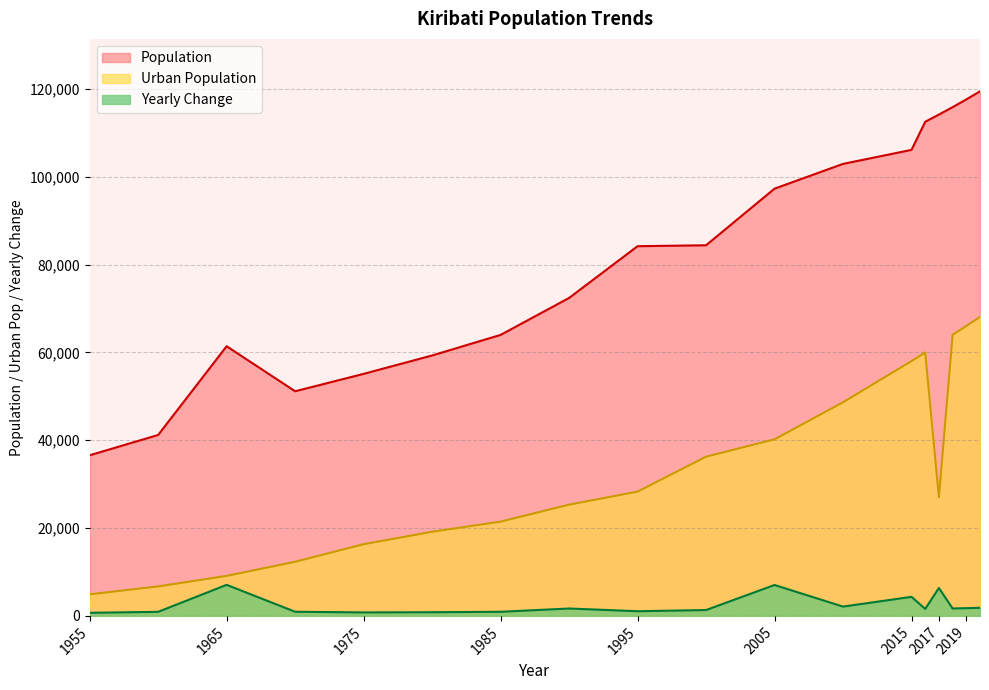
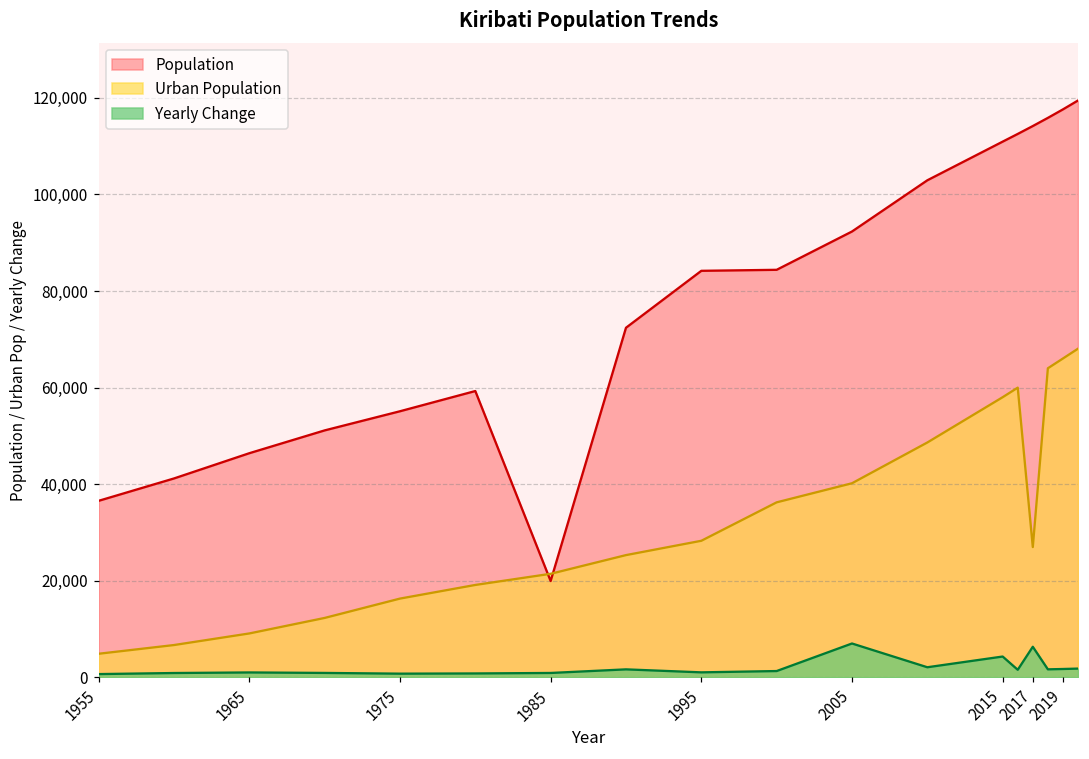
Population, 1965: 61,000 -> 46,000
Yearly Change, 1965: 7,000 -> 1,000
Population, 1985: 64,000 -> 20,000
Population, 2005: 97,000 -> 92,000
Population, 2015: 106,000 -> 111,000
